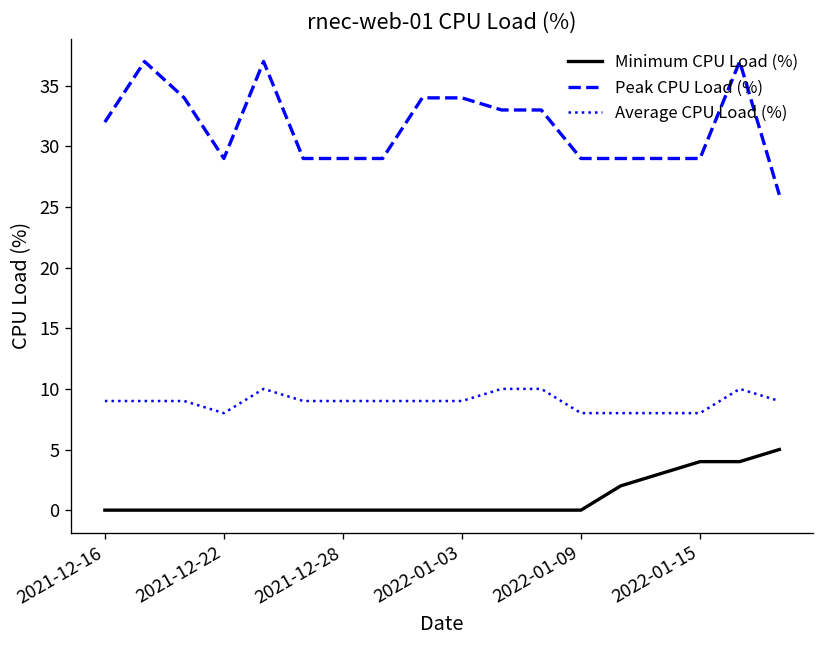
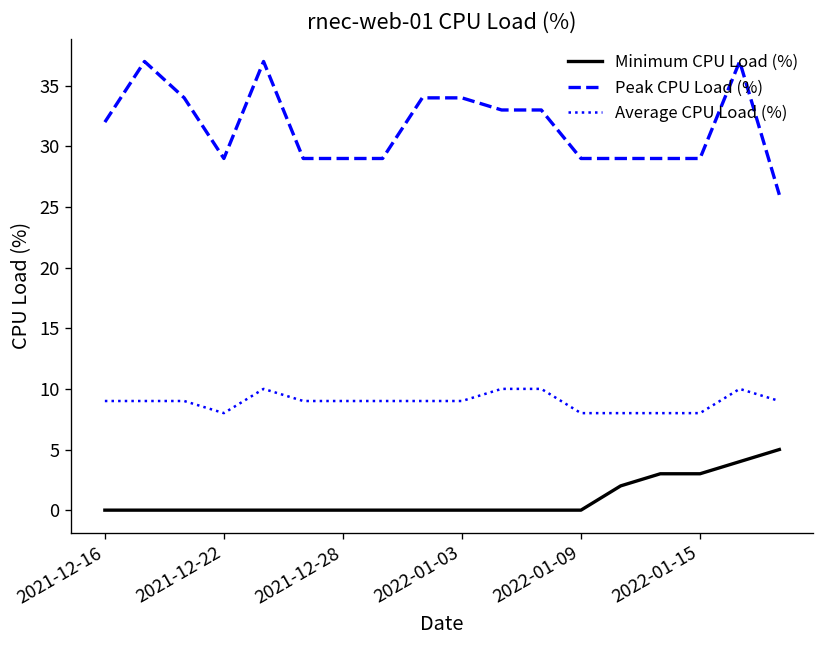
Minimum CPU Load (%), 2022-01-15: 4 -> 3
